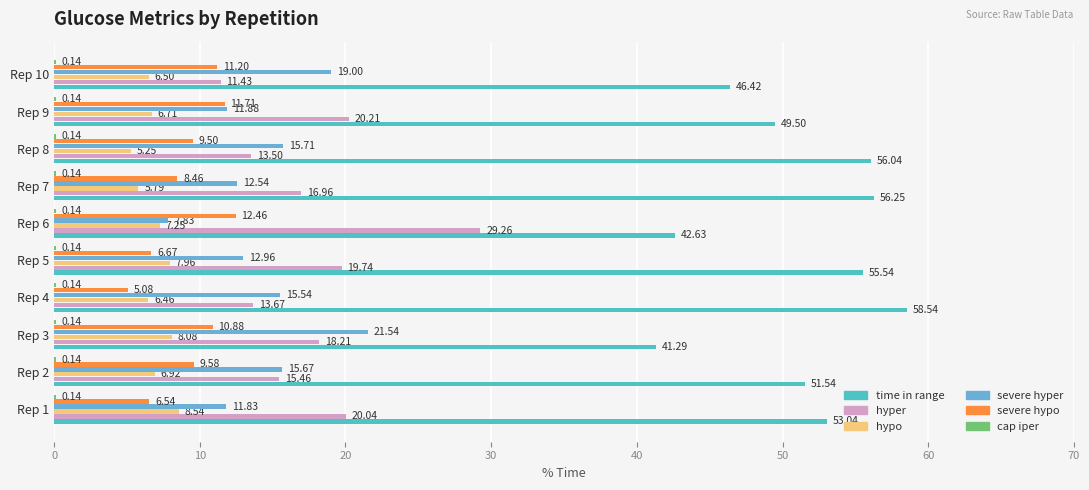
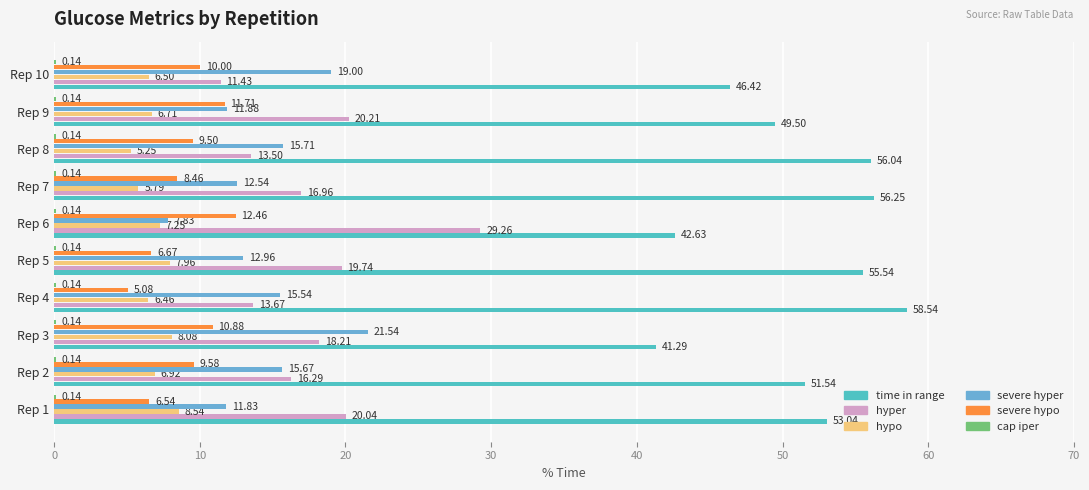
severe hypo, Rep 10: 11.20 -> 10.00
hyper, Rep 2: 15.46 -> 16.29
